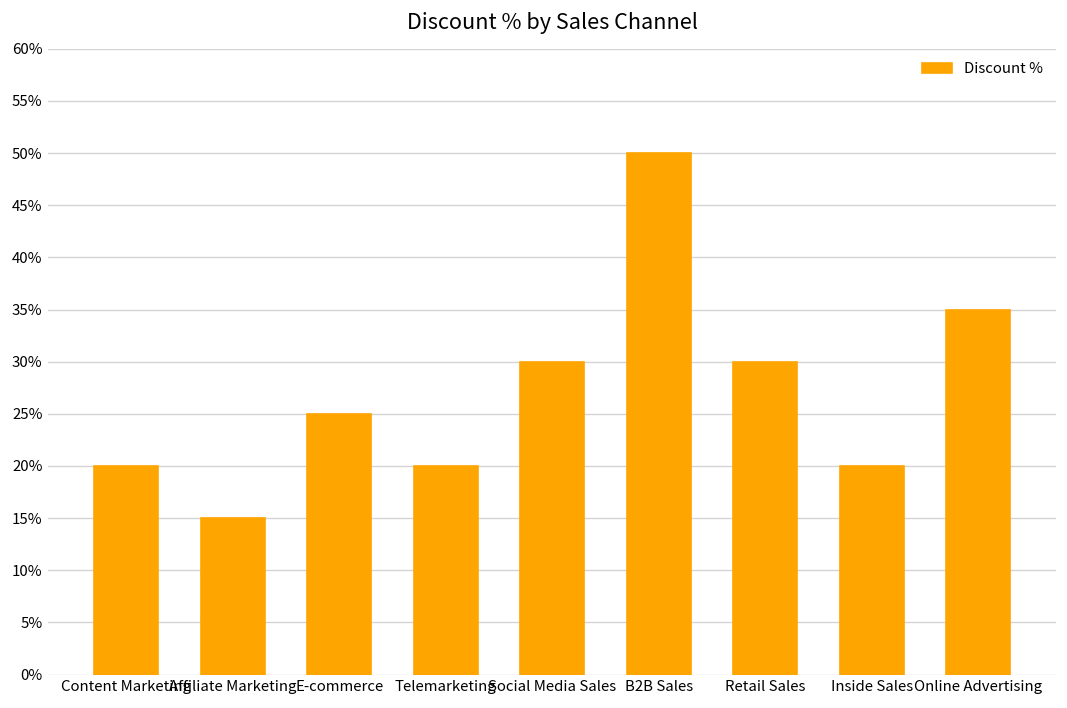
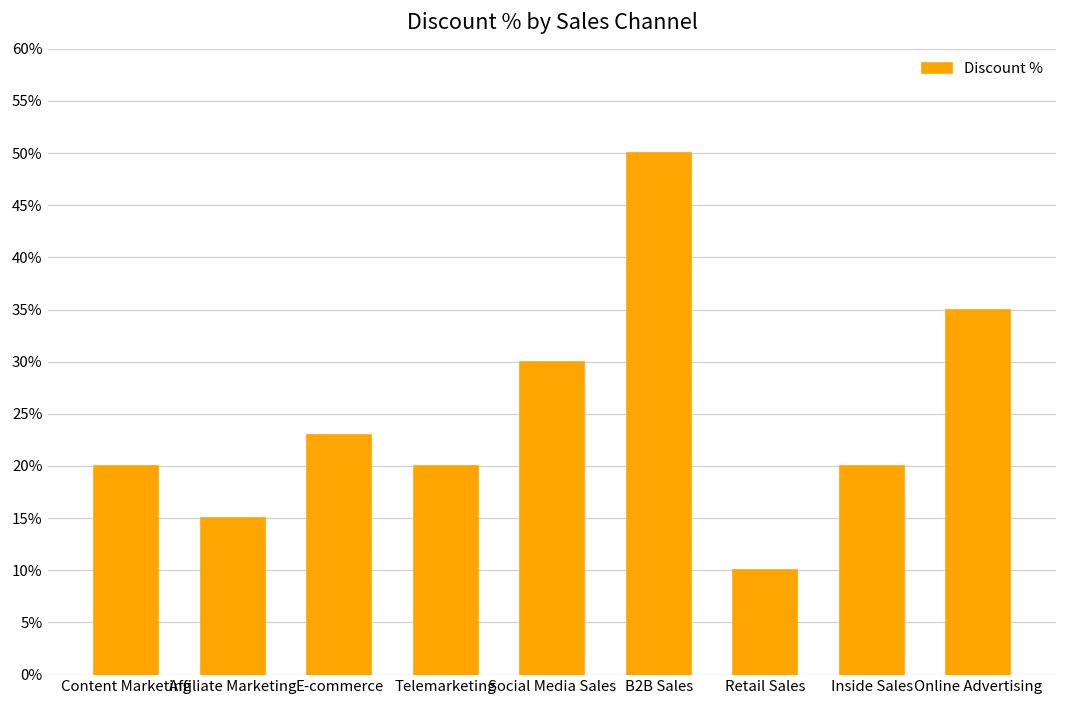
E-commerce: 25% -> 23%
Retail Sales: 30% -> 10%
